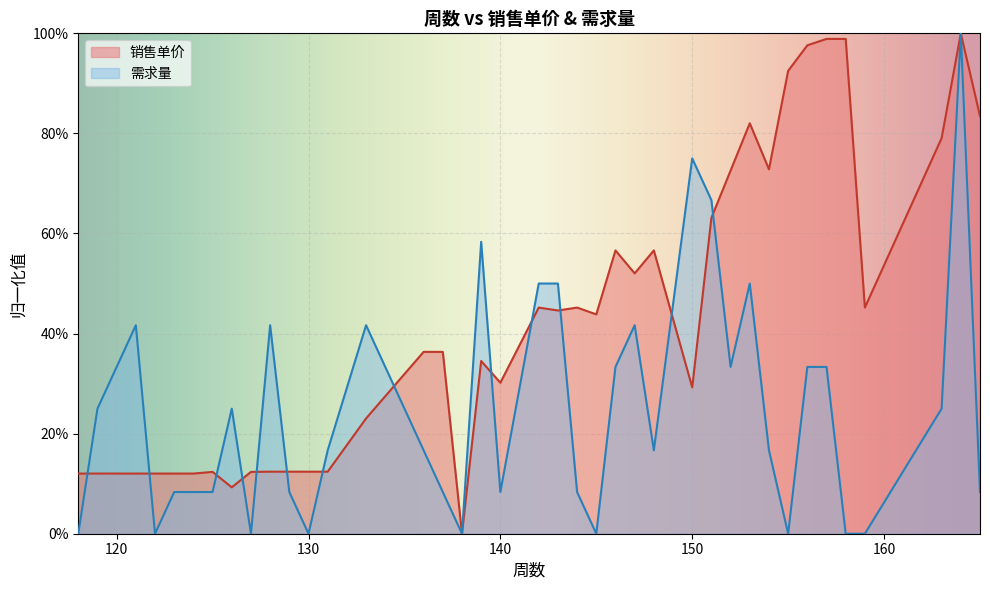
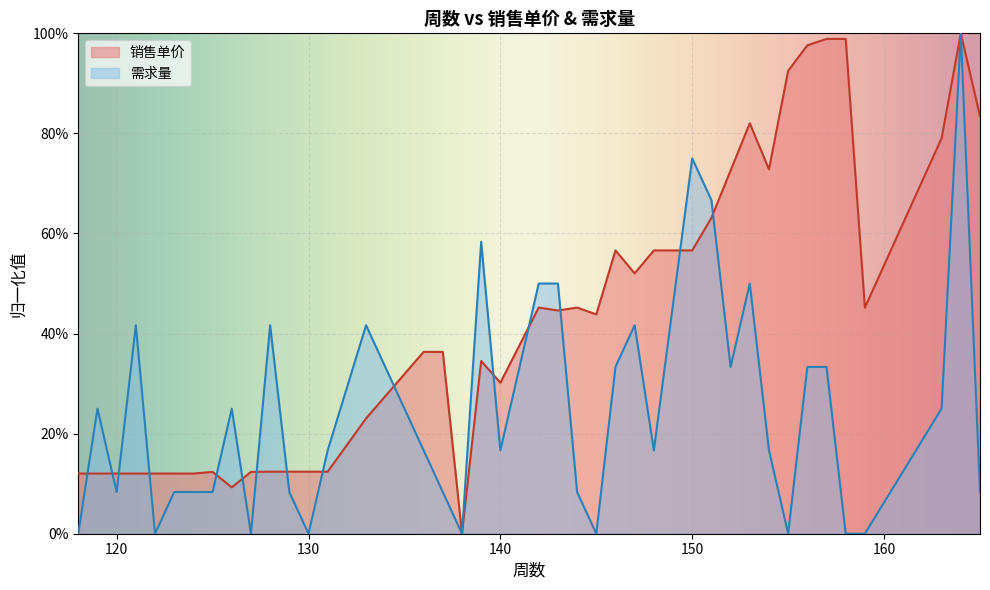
需求量, 120: 33% -> 8%
需求量, 140: 8% -> 17%
销售单价, 150: 29% -> 57%
